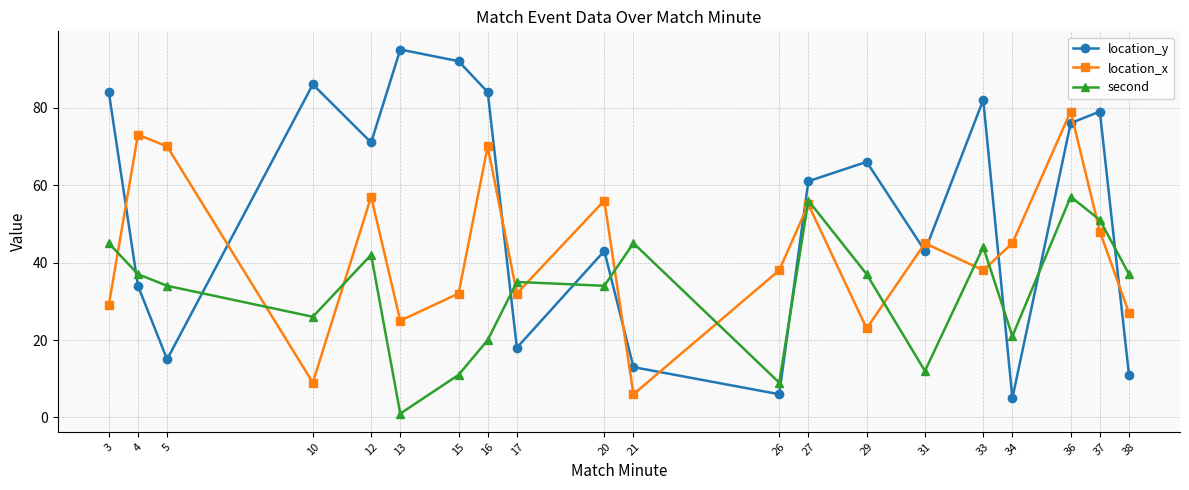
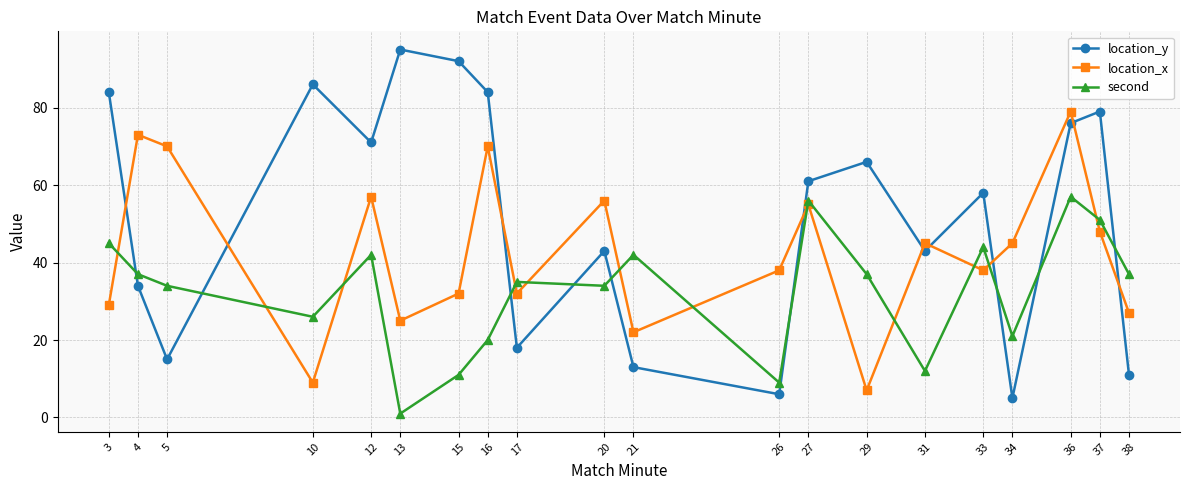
location_x, 21: 6 -> 22
second, 21: 45 -> 42
location_x, 29: 23 -> 7
location_y, 33: 82 -> 58
